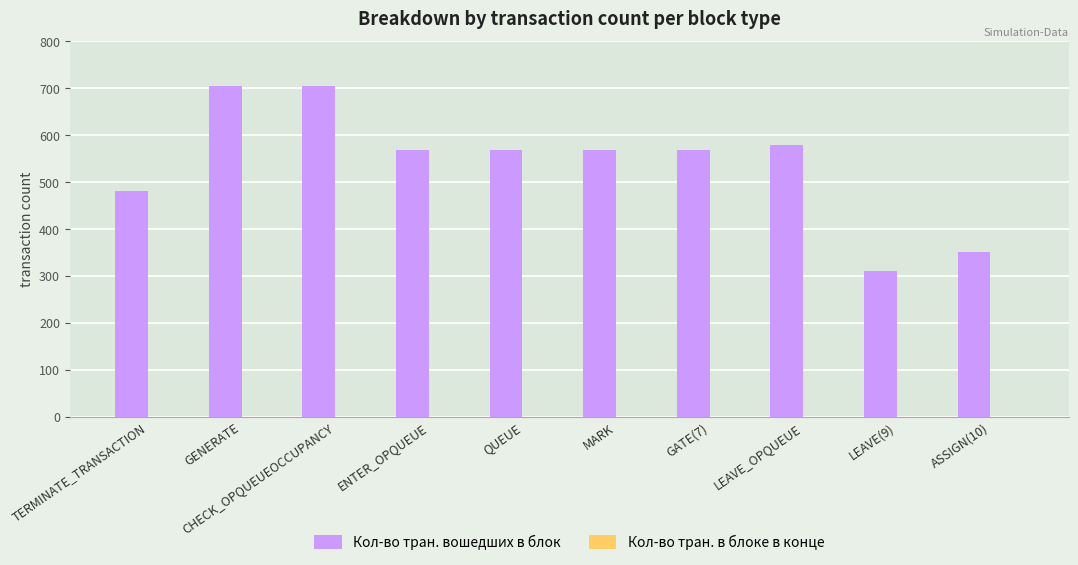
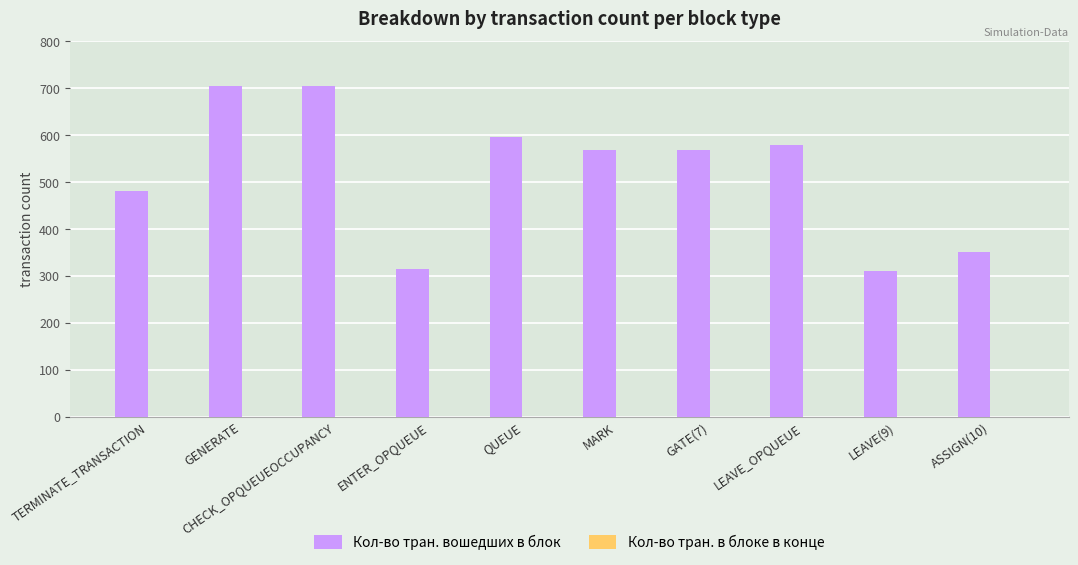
Кол-во тран. вошедших в блок, ENTER_OPQUEUE: 570 -> 320
Кол-во тран. вошедших в блок, QUEUE: 570 -> 600
